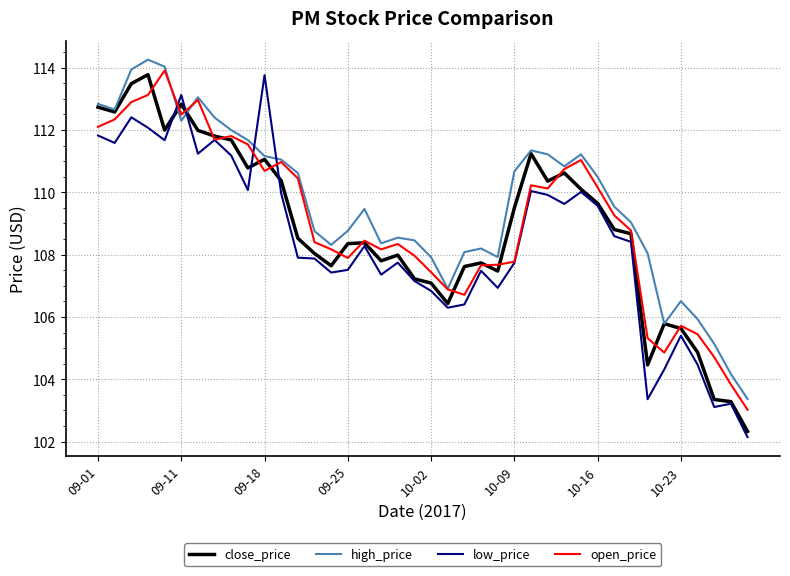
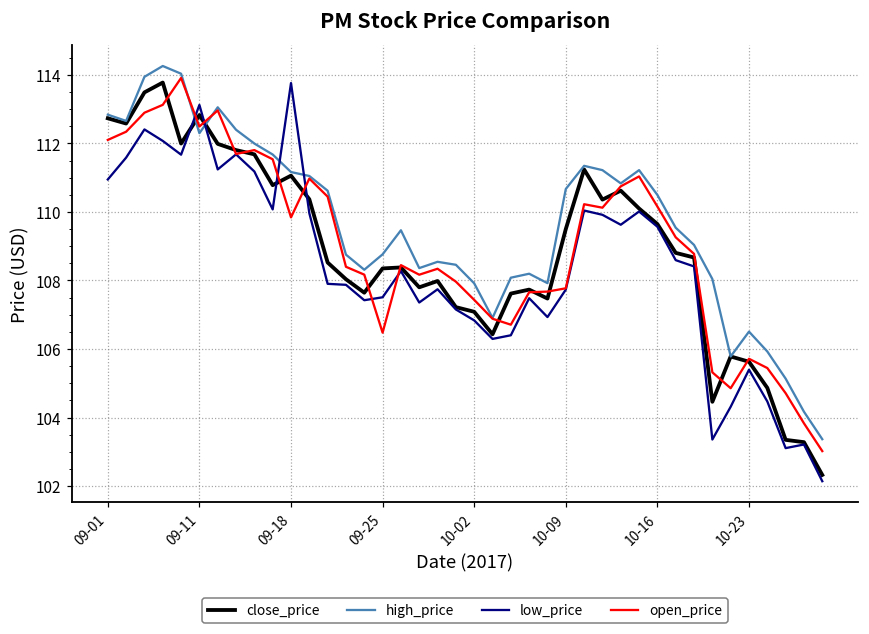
low_price, 09-01: 111.8 -> 110.9
open_price, 09-18: 110.7 -> 109.8
open_price, 09-25: 107.9 -> 106.5
